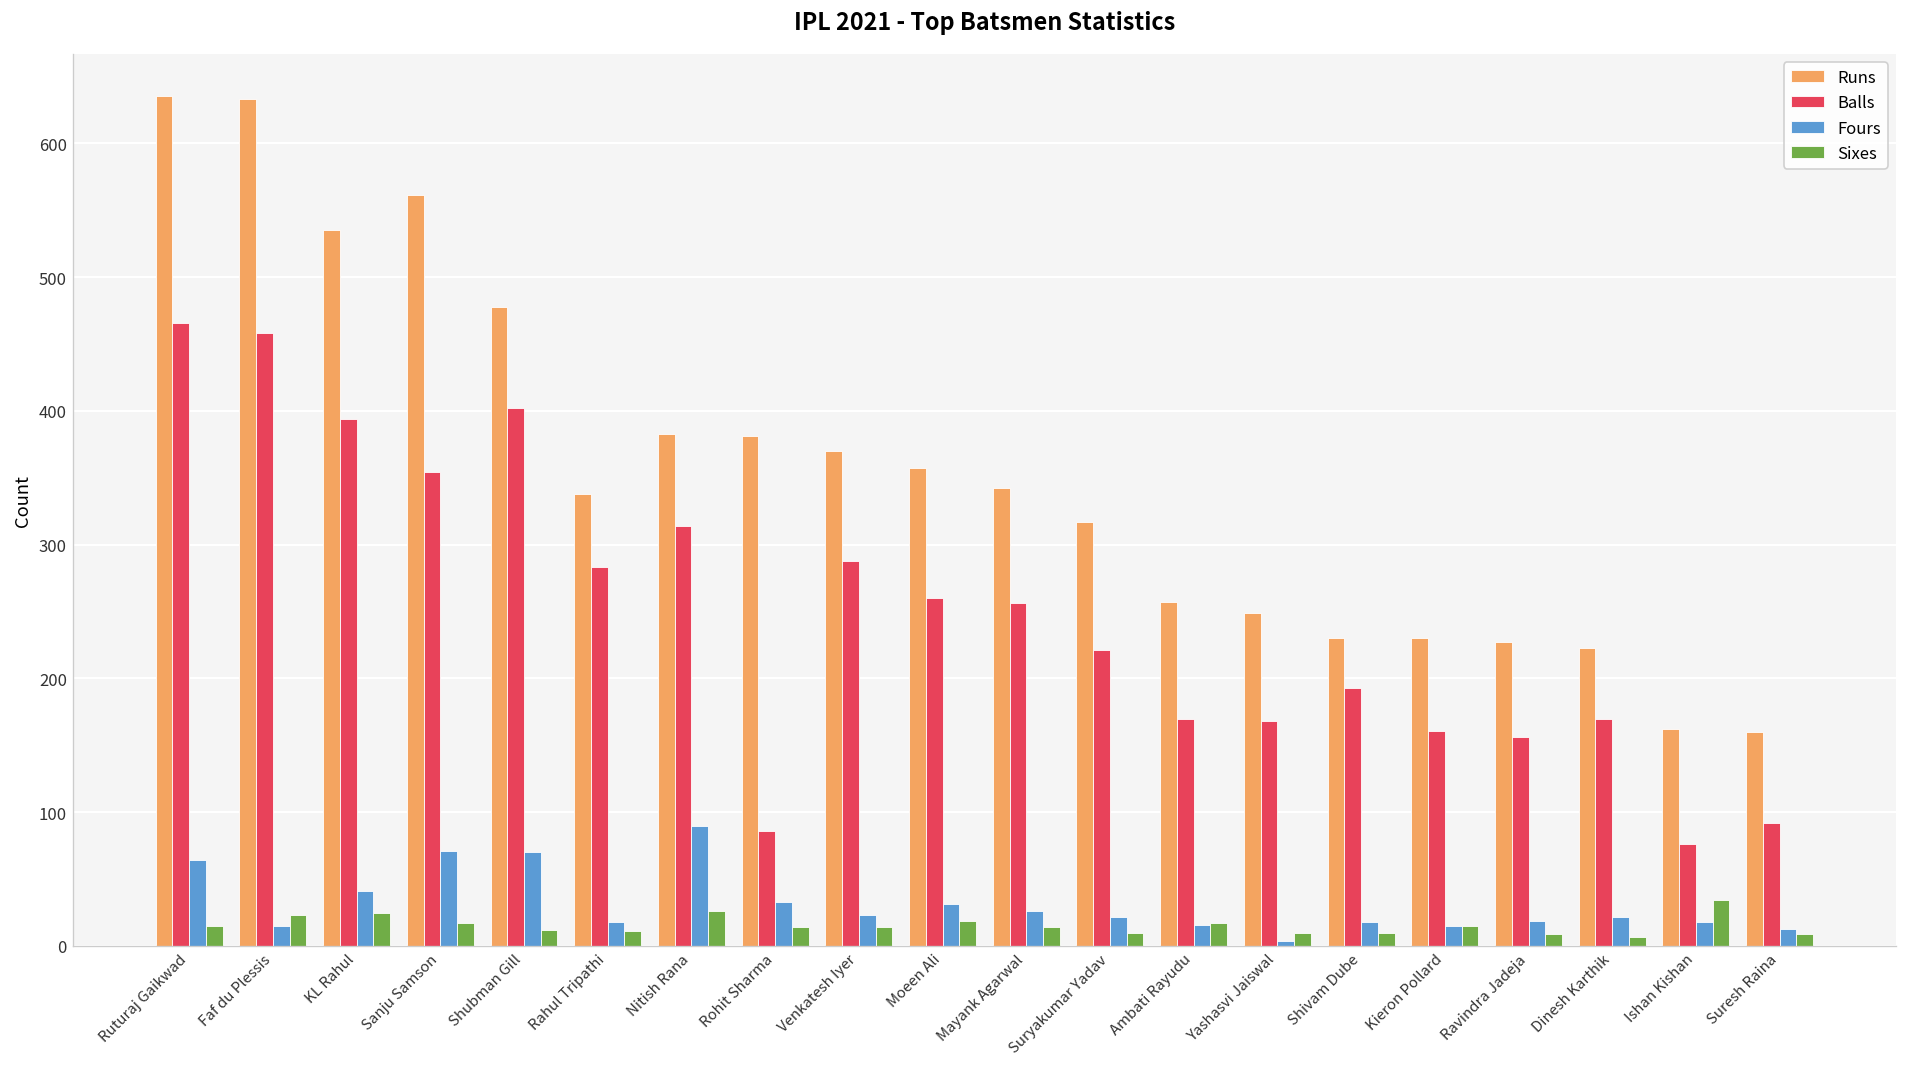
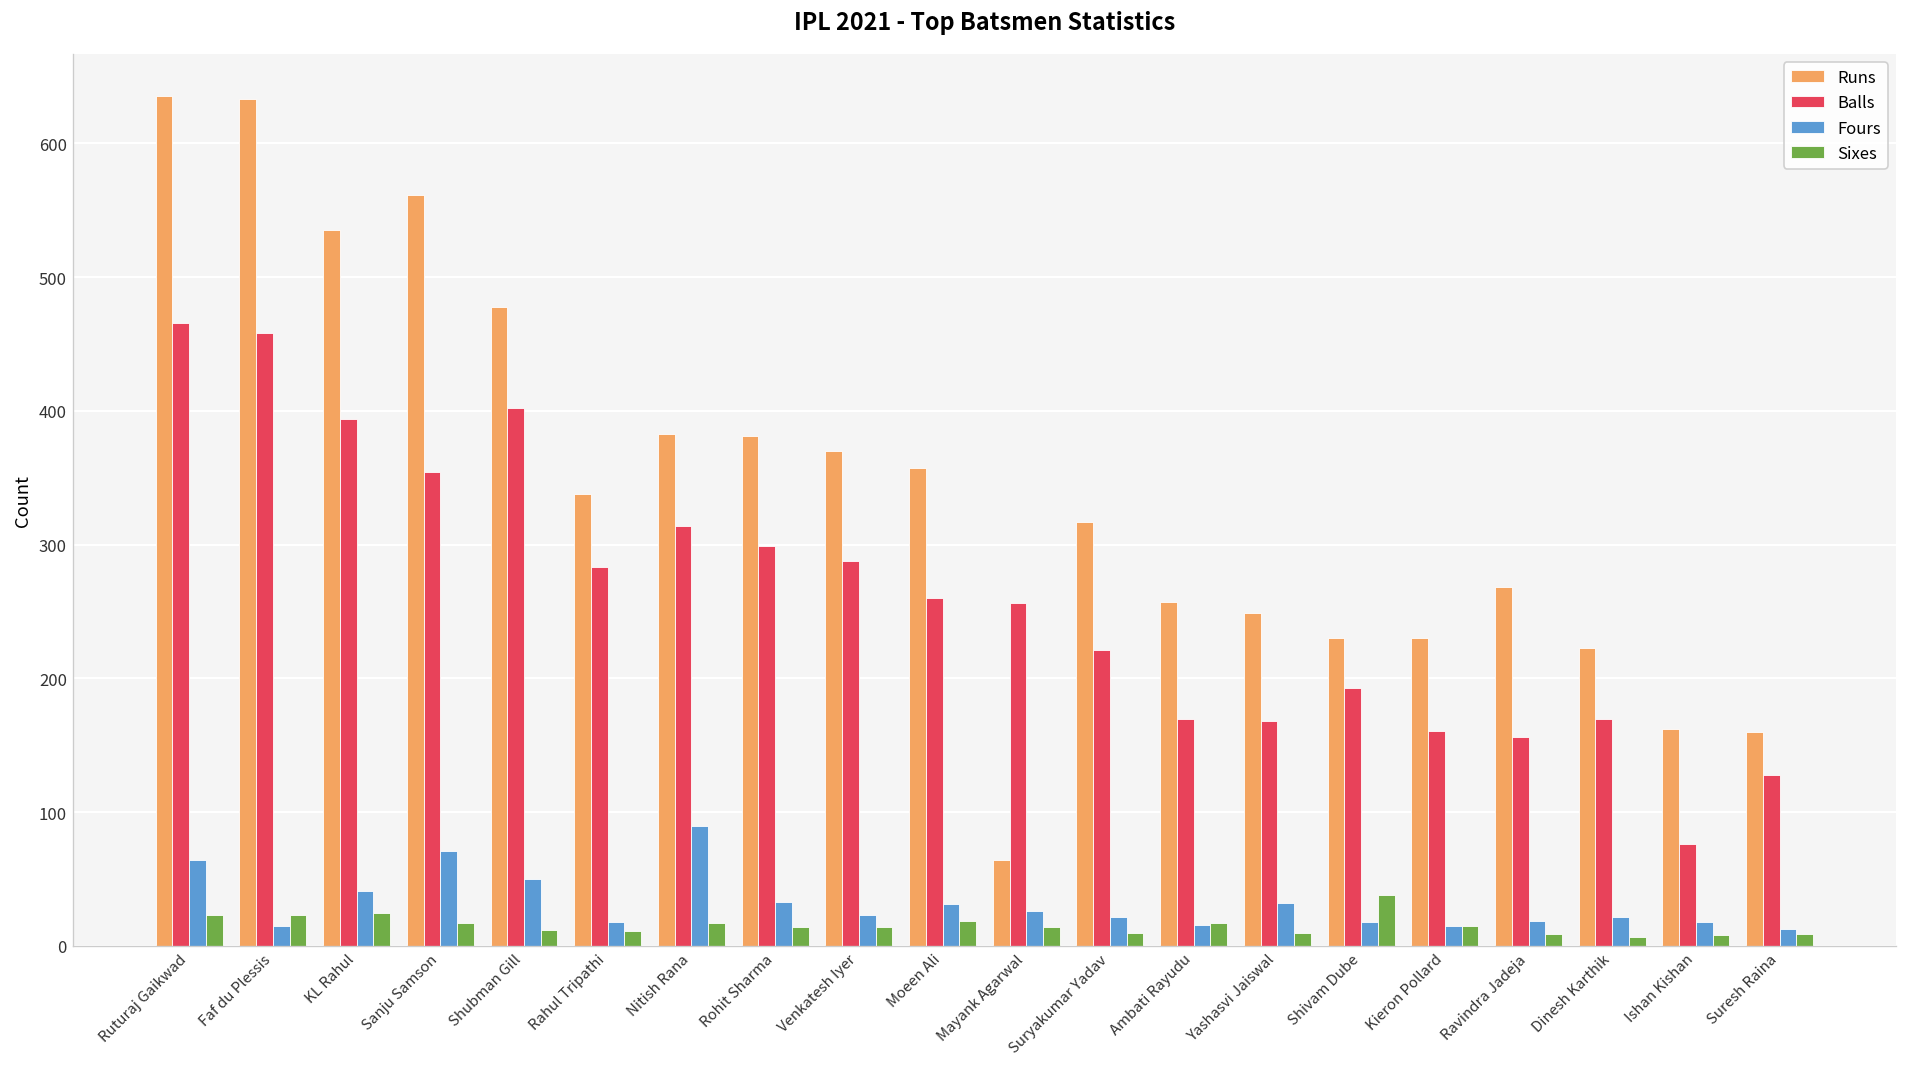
Sixes, Ruturaj Gaikwad: 15 -> 23
Fours, Shubman Gill: 70 -> 50
Sixes, Nitish Rana: 26 -> 17
Balls, Rohit Sharma: 86 -> 299
Runs, Mayank Agarwal: 342 -> 64
Fours, Yashasvi Jaiswal: 4 -> 32
Sixes, Shivam Dube: 10 -> 38
Runs, Ravindra Jadeja: 227 -> 268
Sixes, Ishan Kishan: 34 -> 8
Balls, Suresh Raina: 92 -> 128
